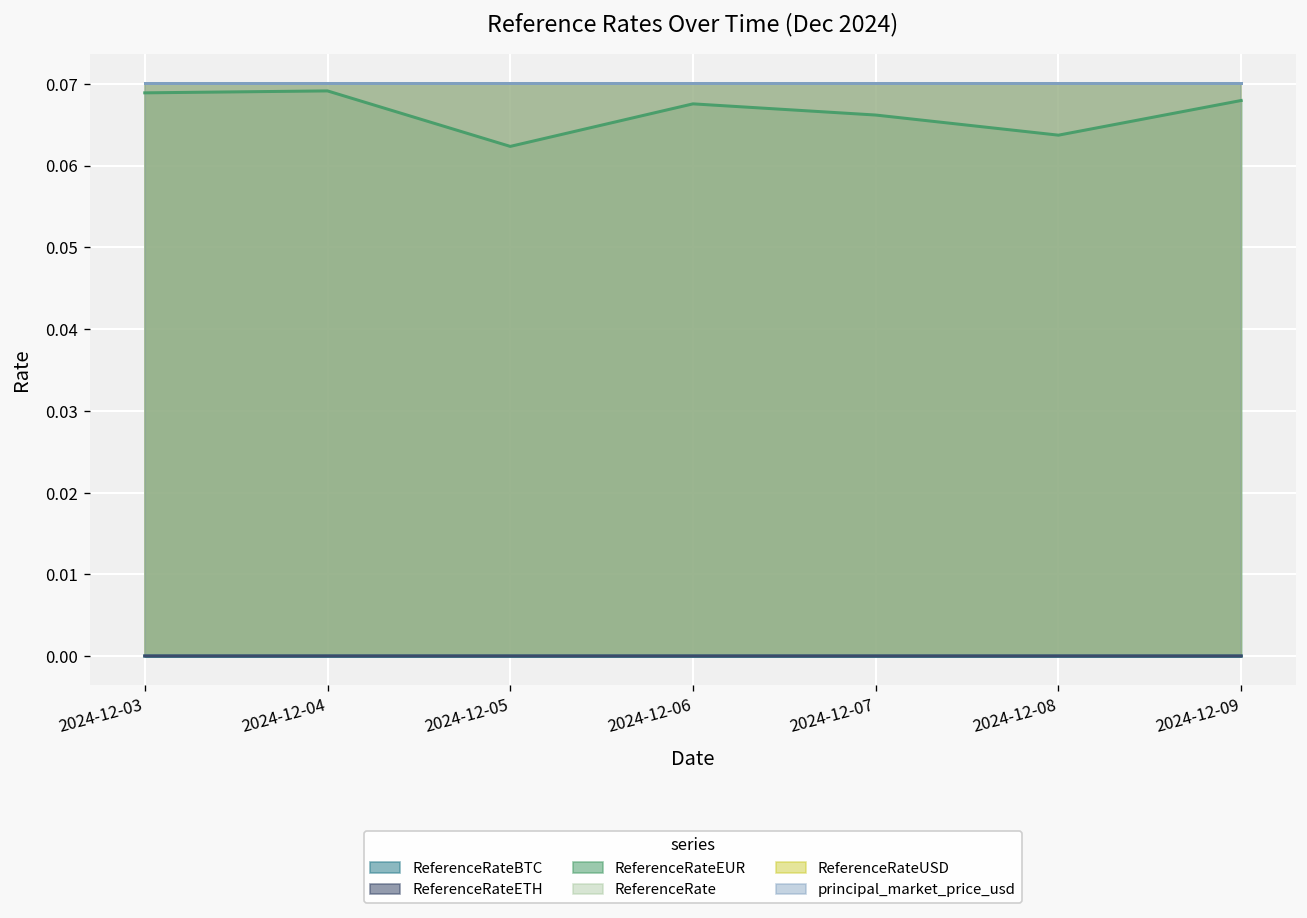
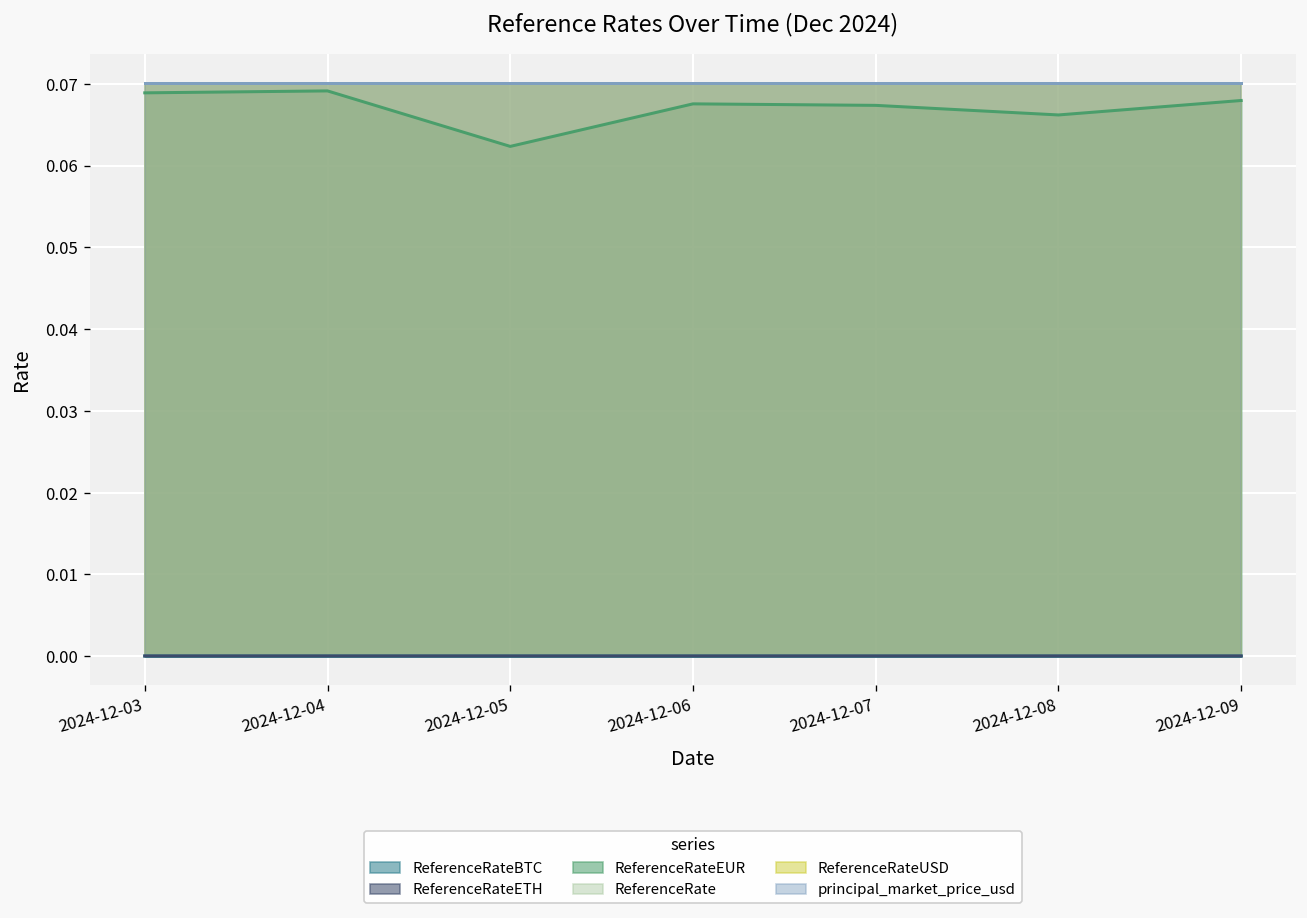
ReferenceRateEUR, 2024-12-07: 0.066 -> 0.067
ReferenceRateEUR, 2024-12-08: 0.064 -> 0.066
